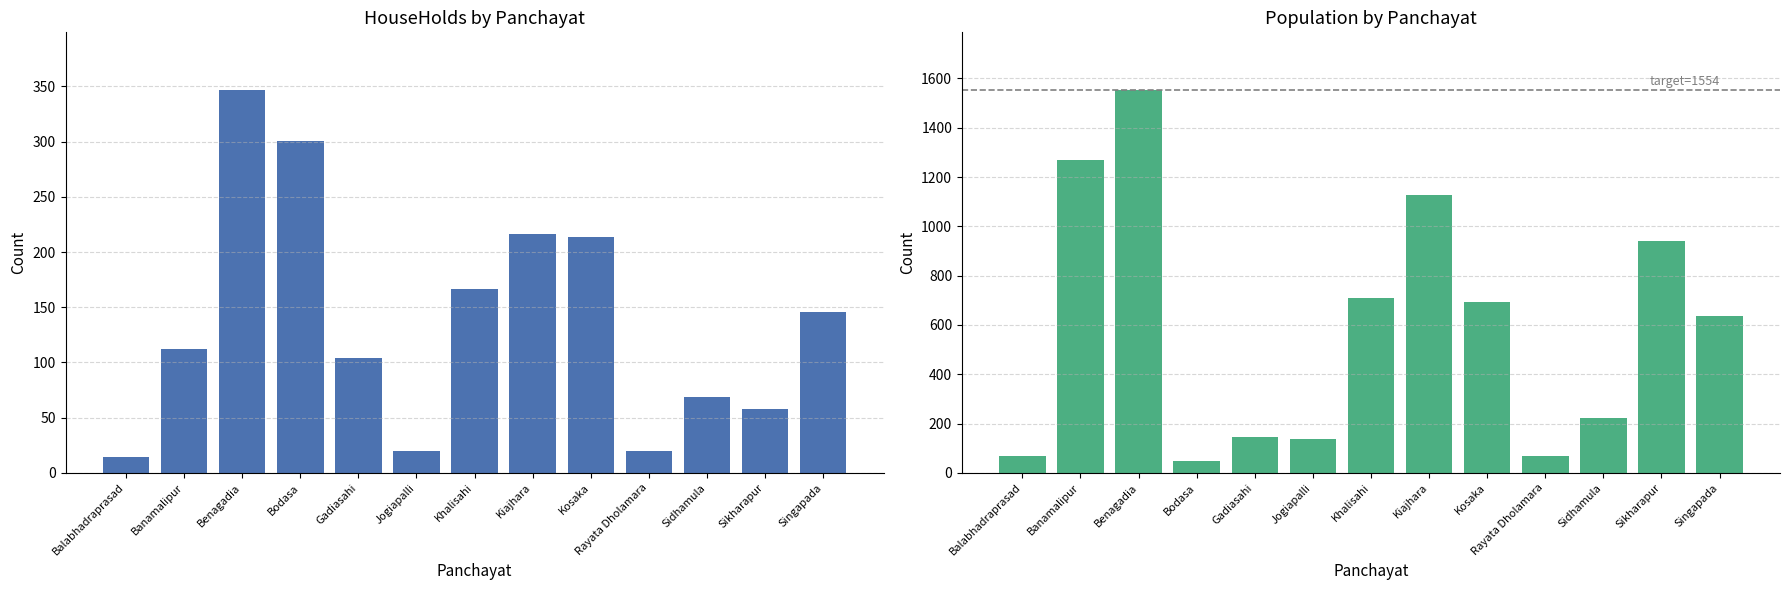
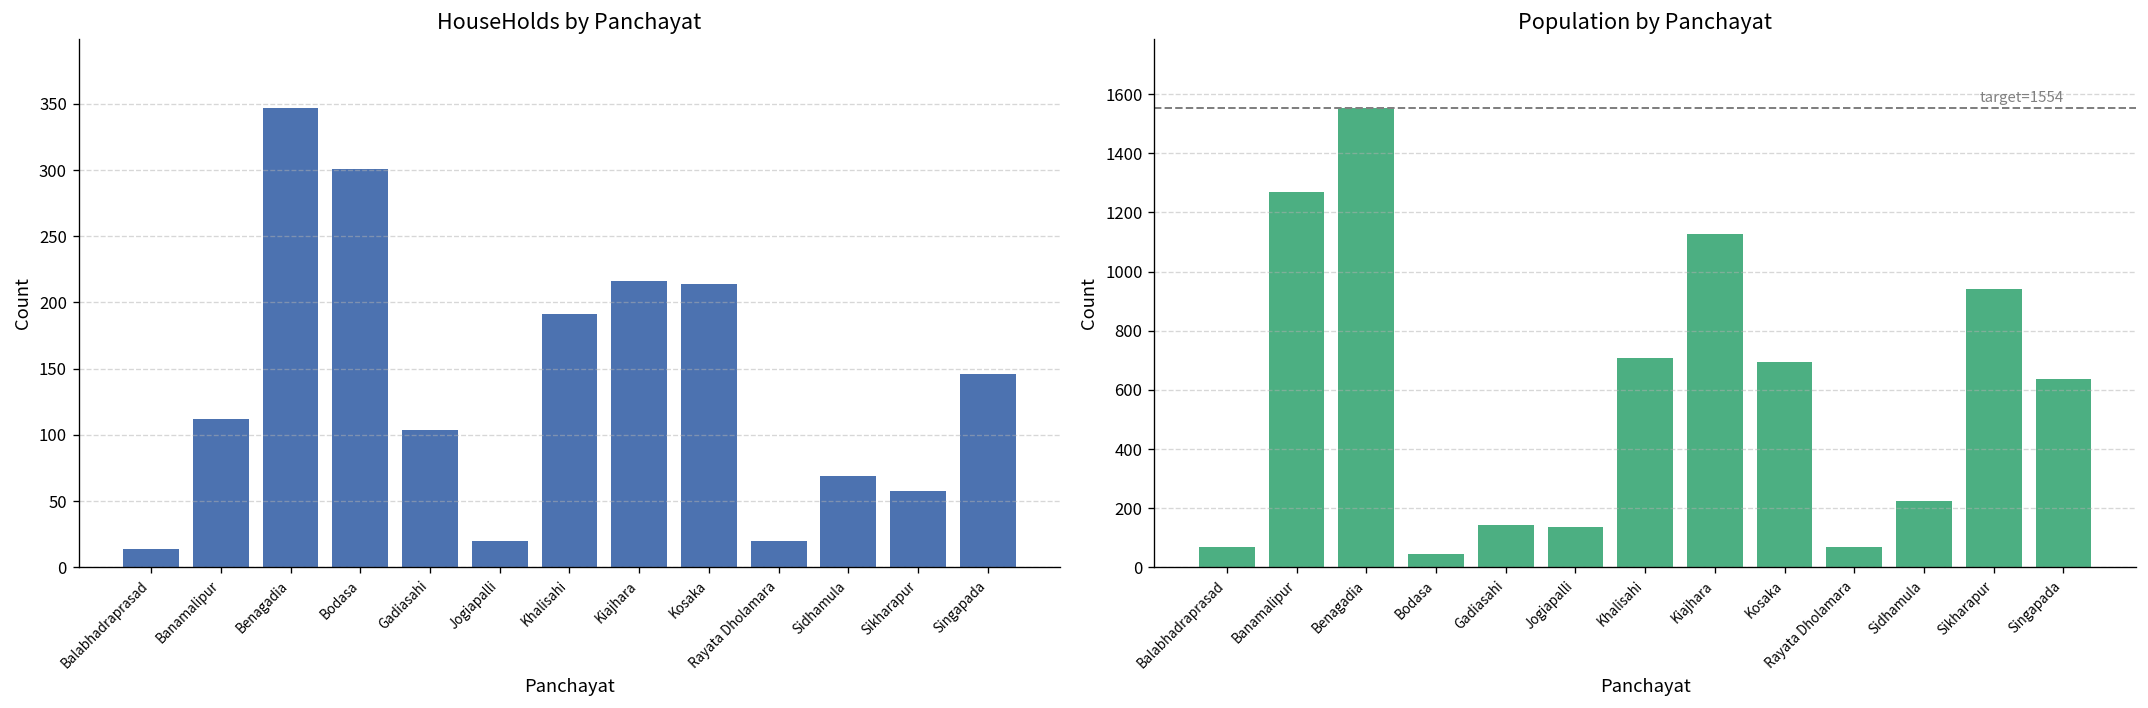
HouseHolds by Panchayat, Khalisahi: 167 -> 191
